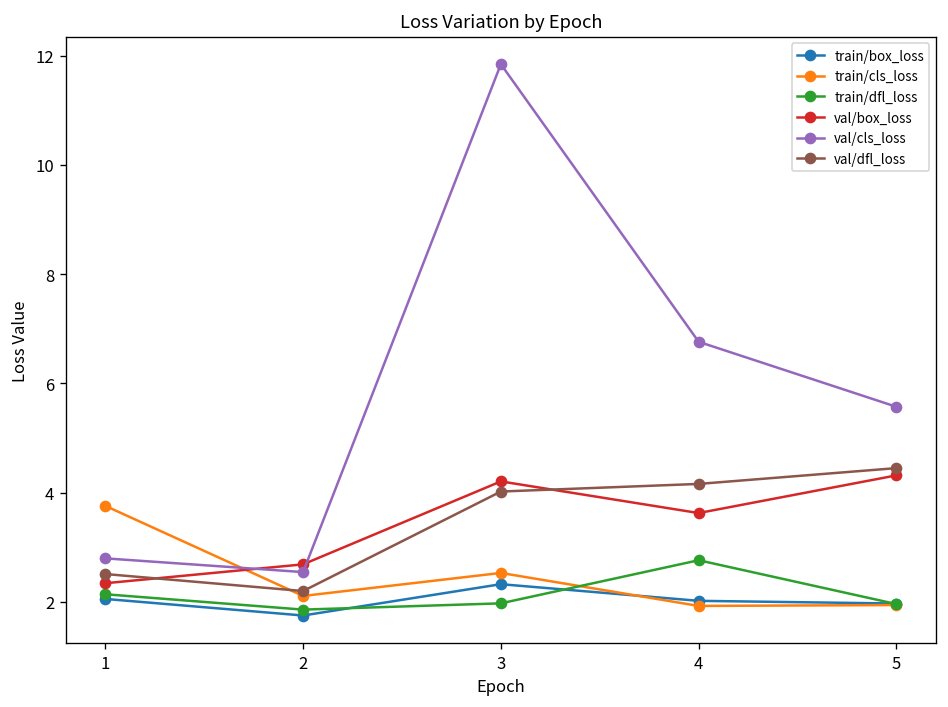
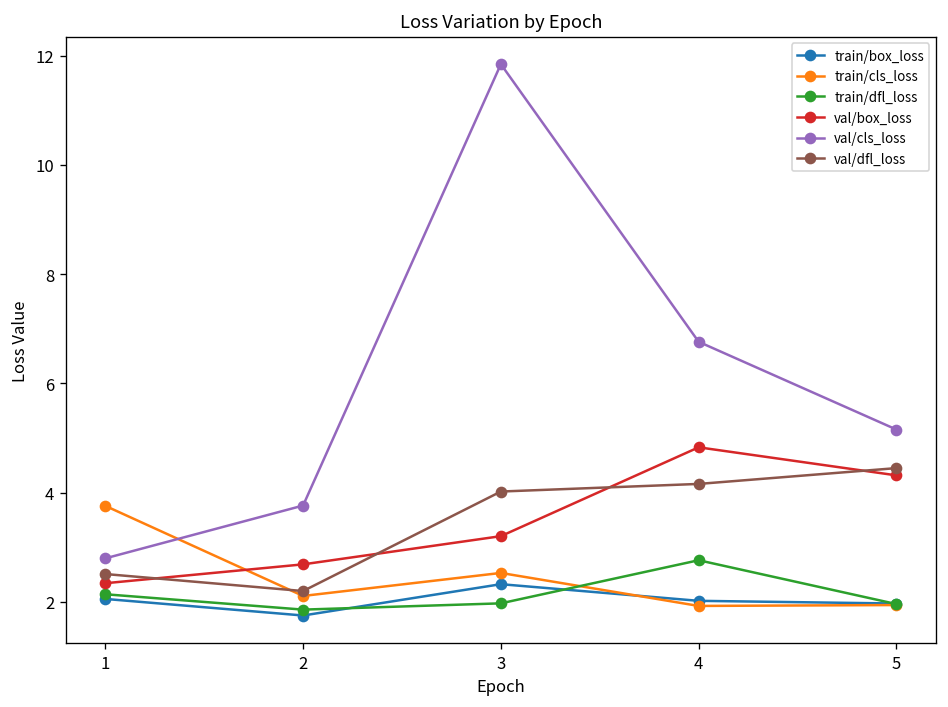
val/cls_loss, 2: 2.5 -> 3.8
val/box_loss, 3: 4.2 -> 3.2
val/box_loss, 4: 3.6 -> 4.8
val/cls_loss, 5: 5.6 -> 5.2
